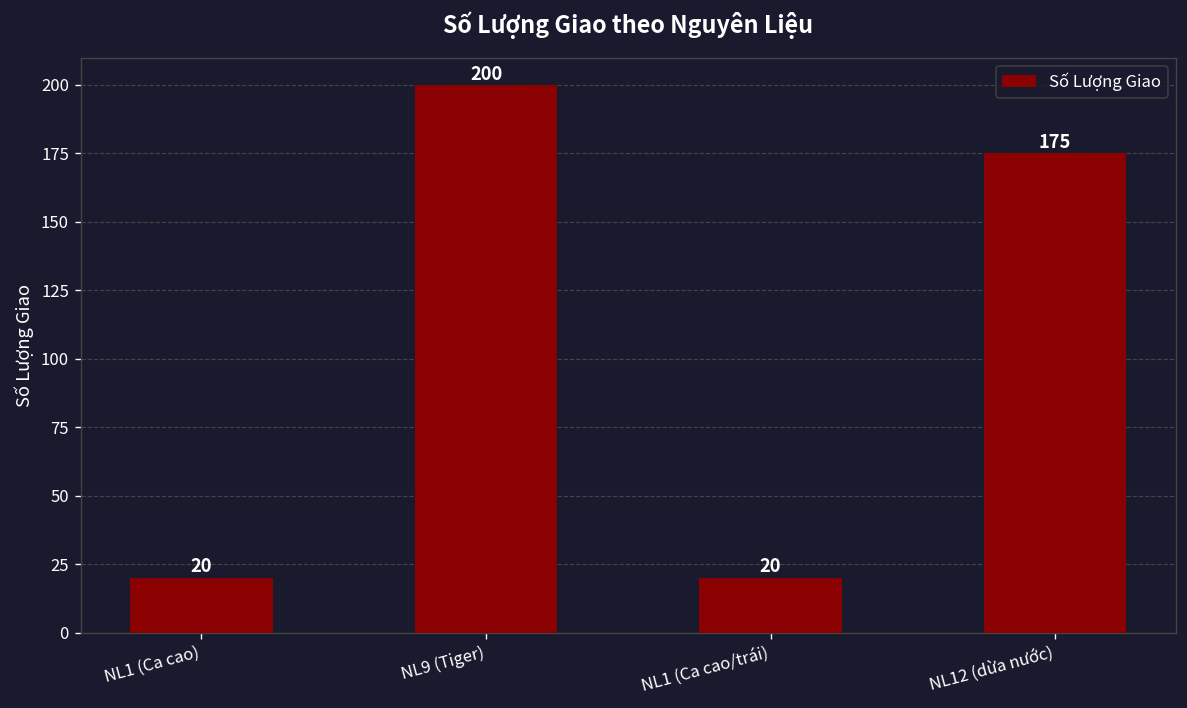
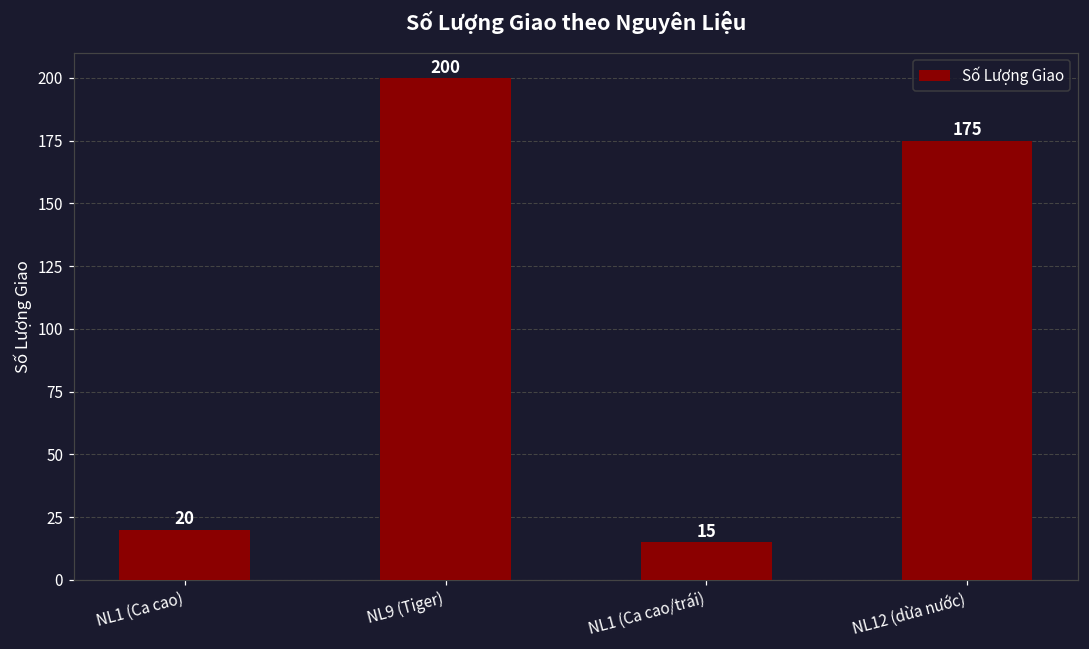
NL1 (Ca cao/trái): 20 -> 15
